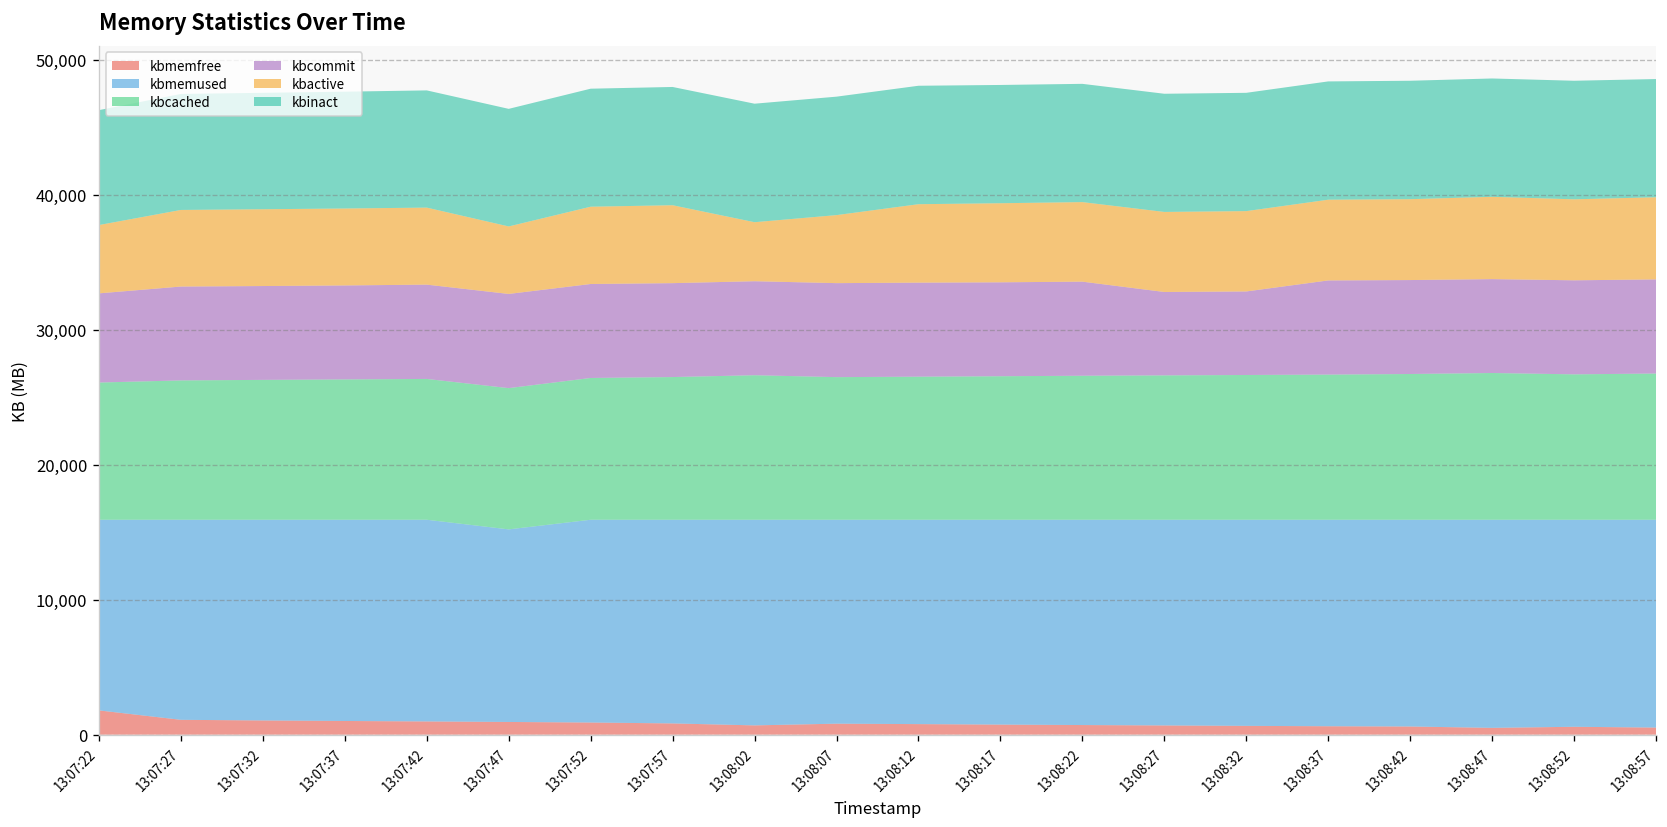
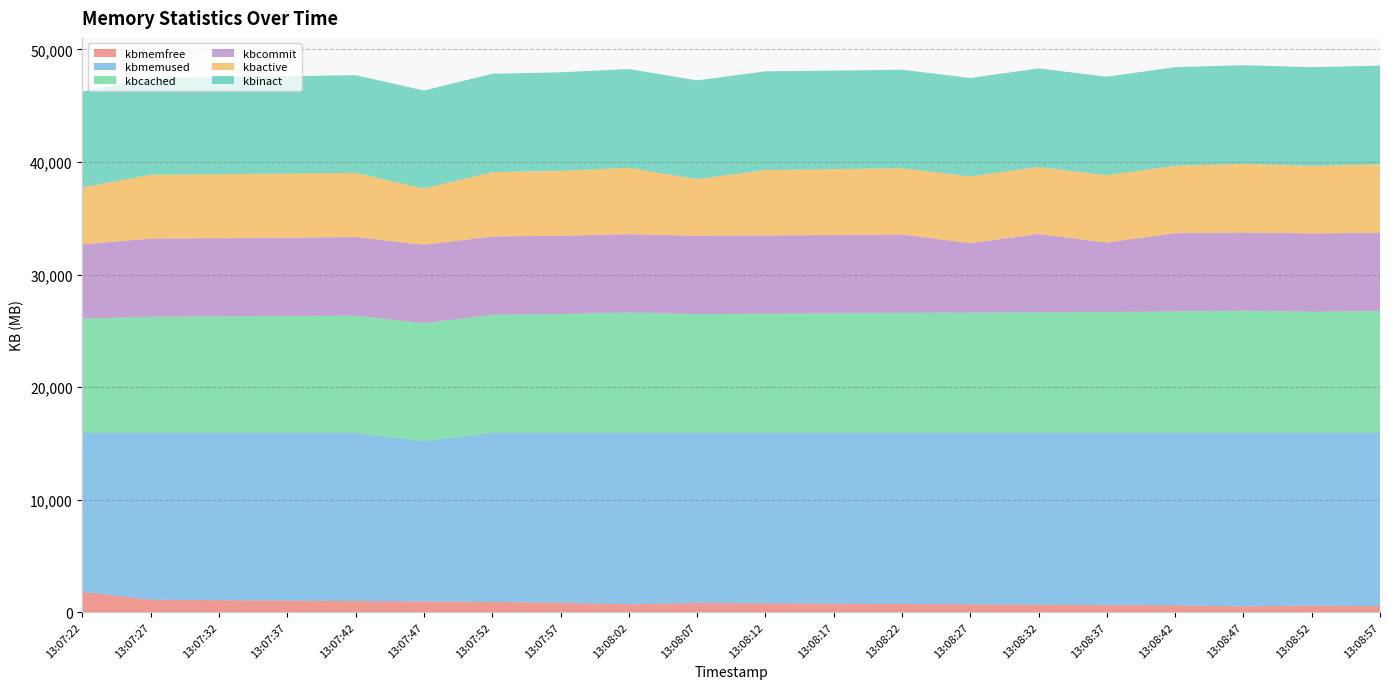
kbactive, 13:08:02: 4,400 -> 5,900
kbcommit, 13:08:32: 6,200 -> 7,000
kbcommit, 13:08:37: 7,000 -> 6,200
